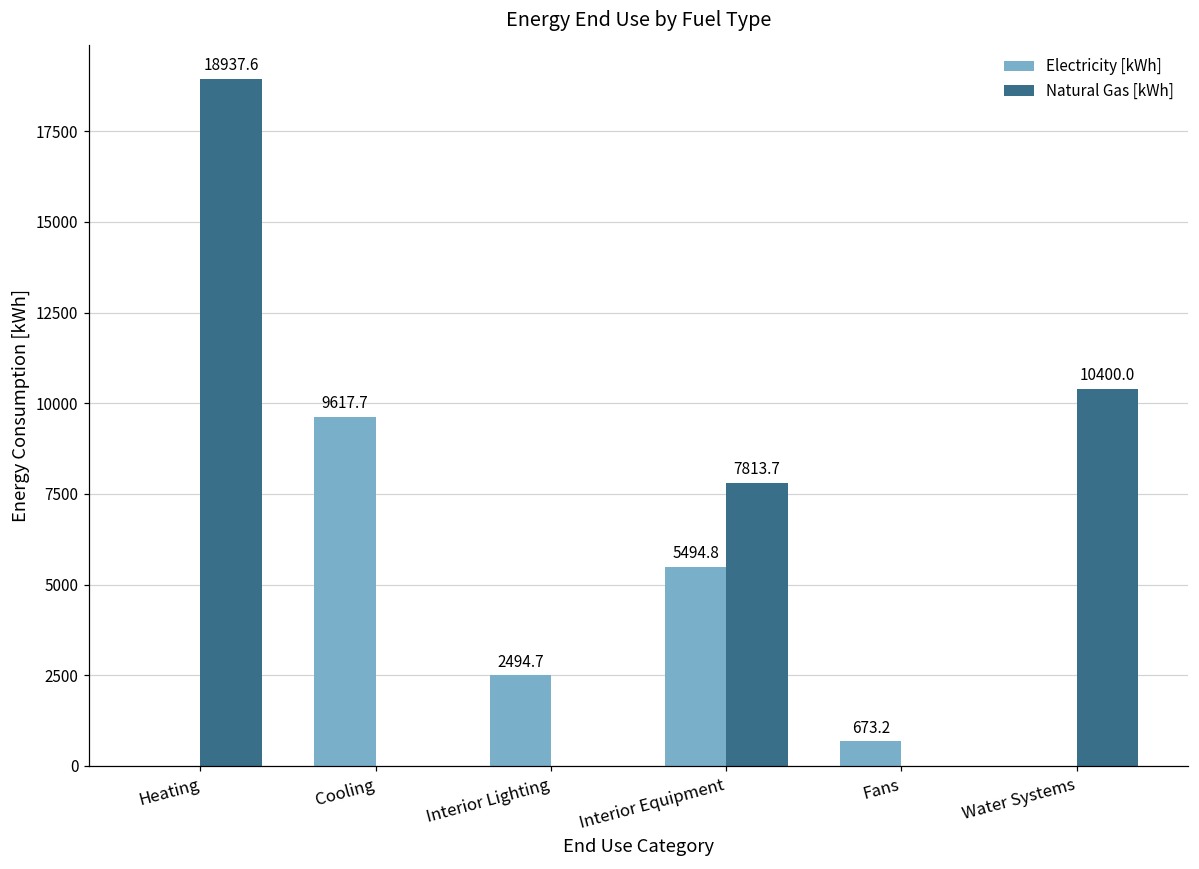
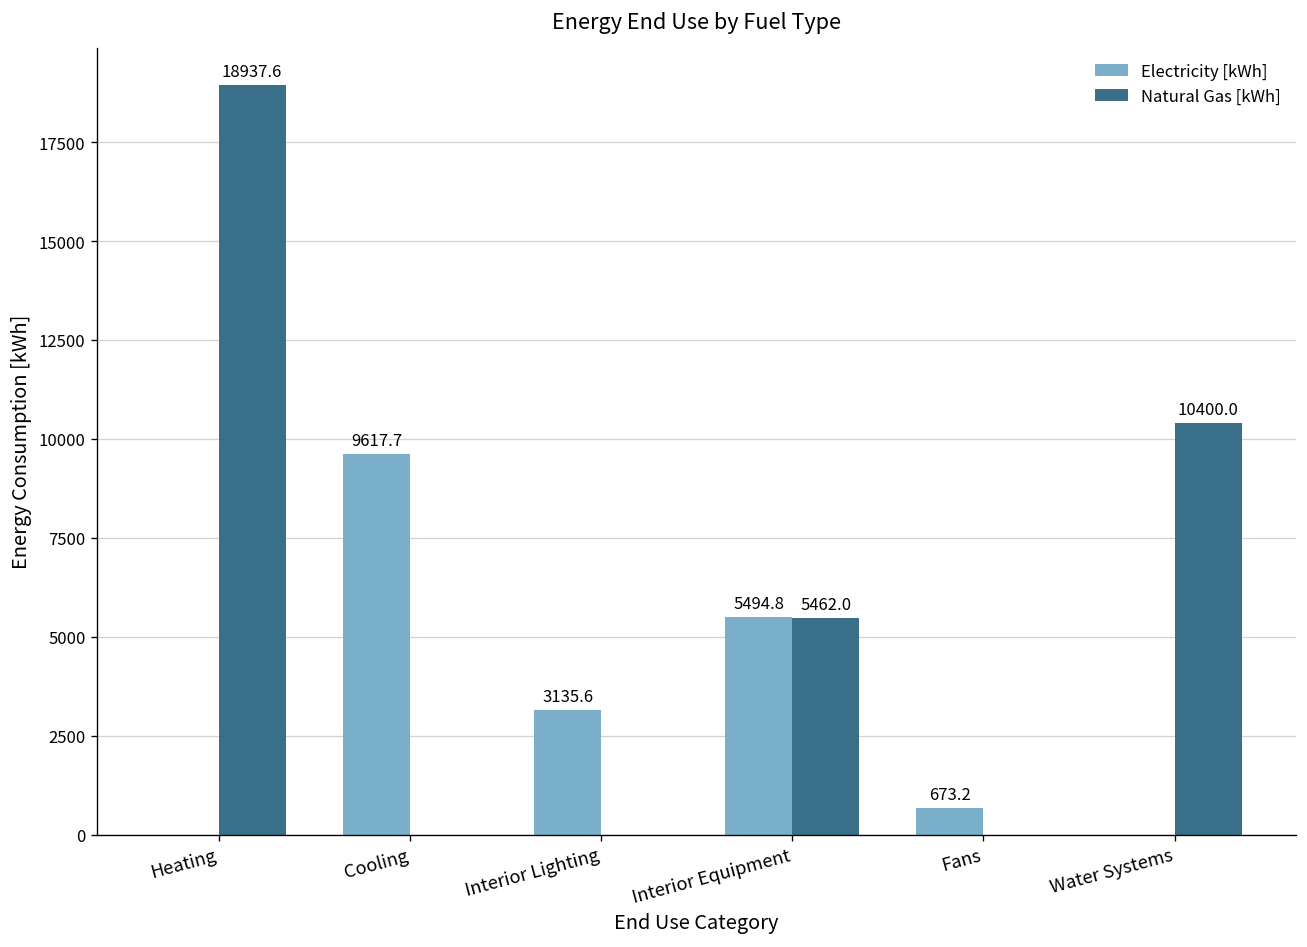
Electricity [kWh], Interior Lighting: 2494.7 -> 3135.6
Natural Gas [kWh], Interior Equipment: 7813.7 -> 5462.0
